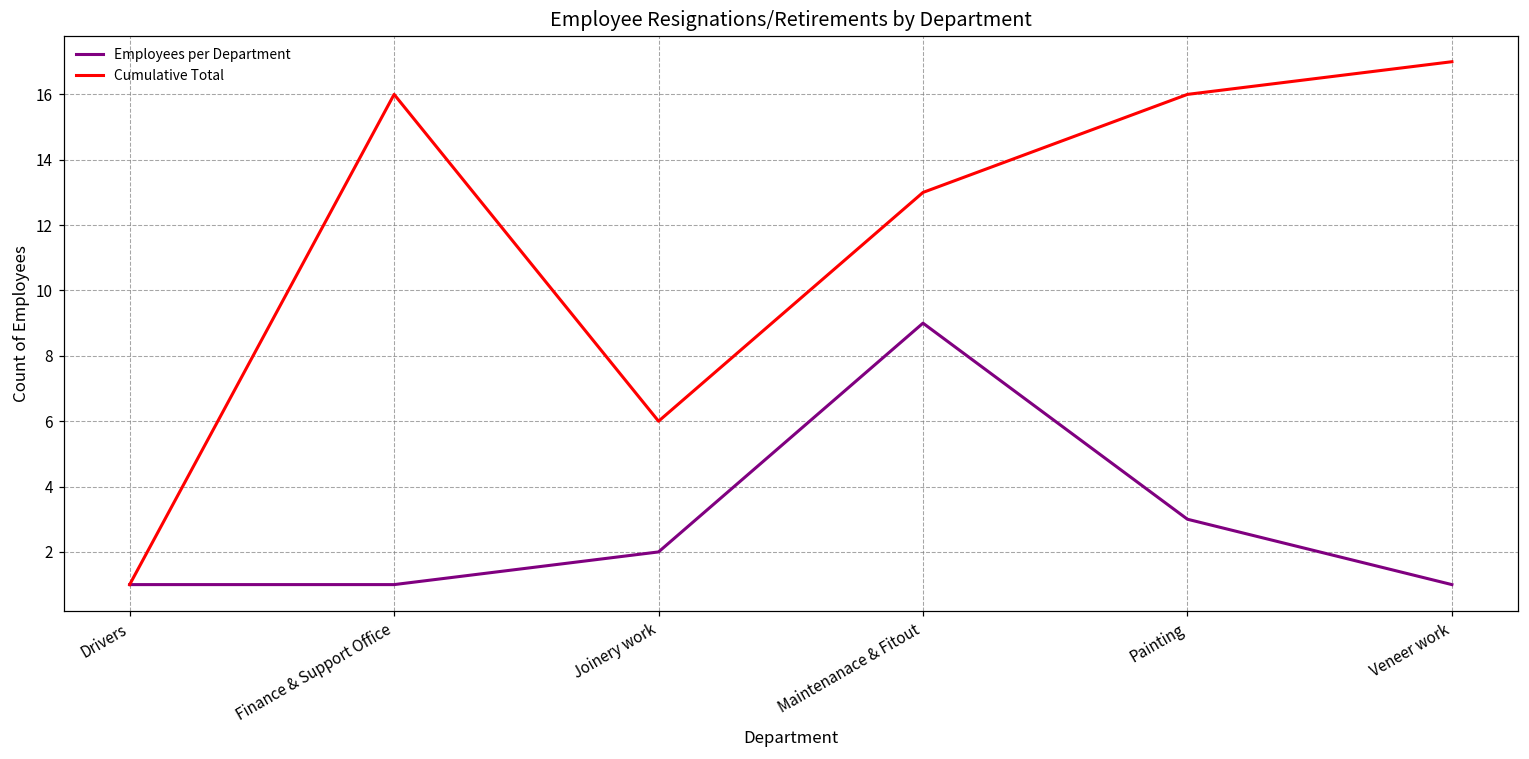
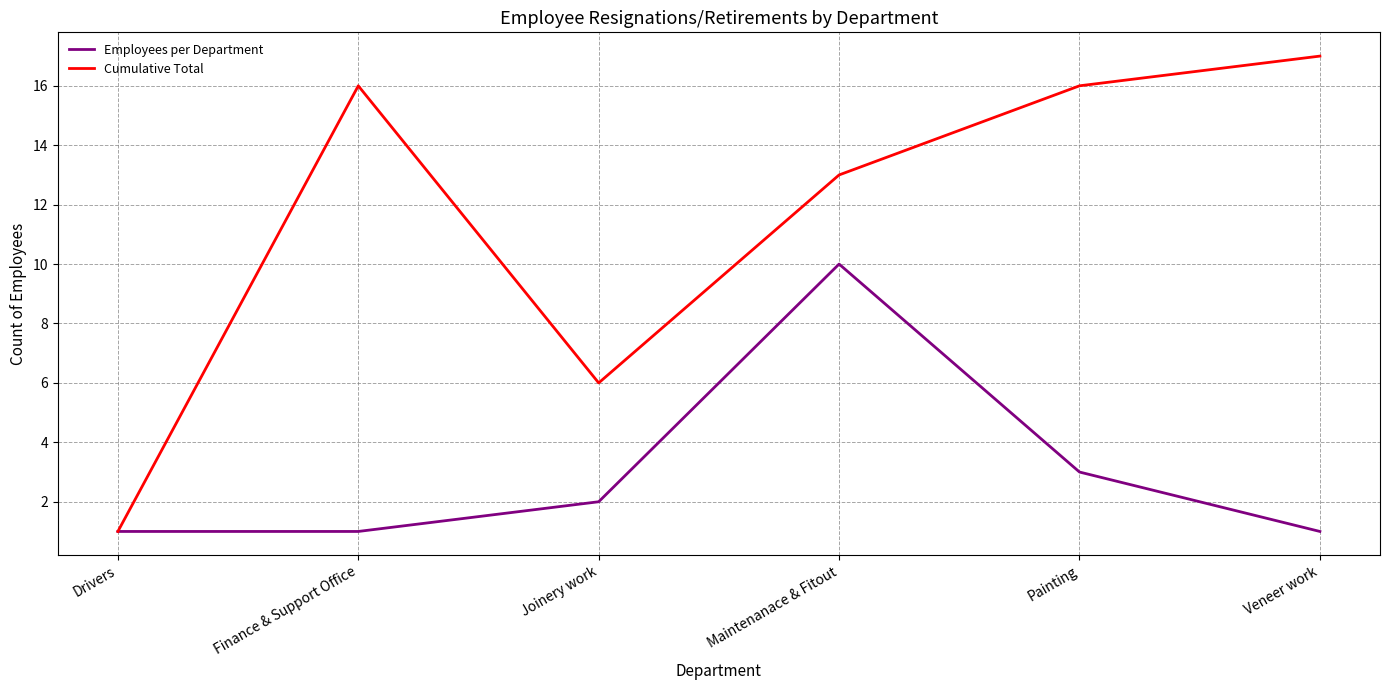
Employees per Department, Maintenanace & Fitout: 9 -> 10
